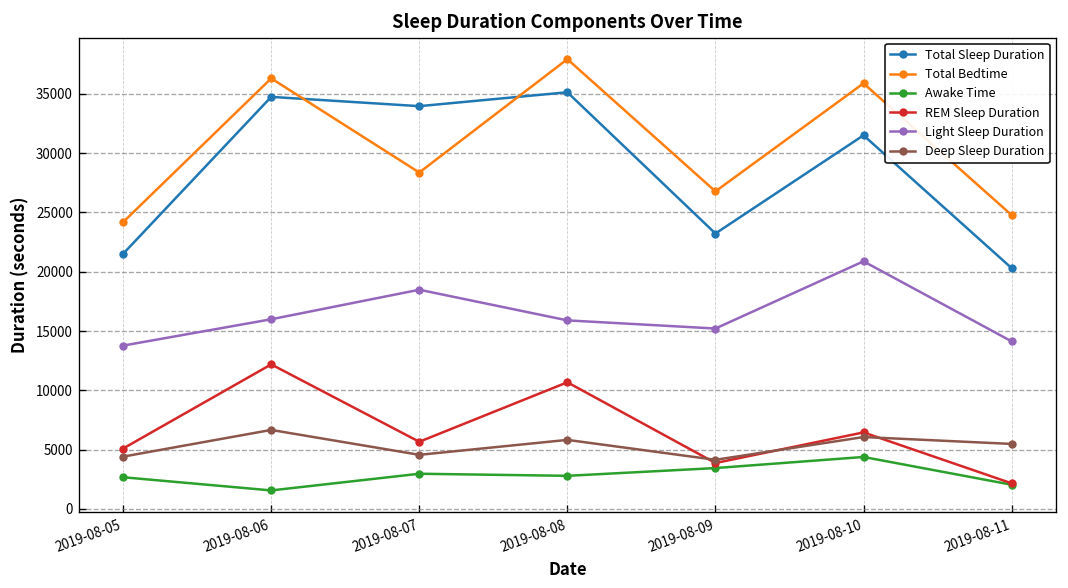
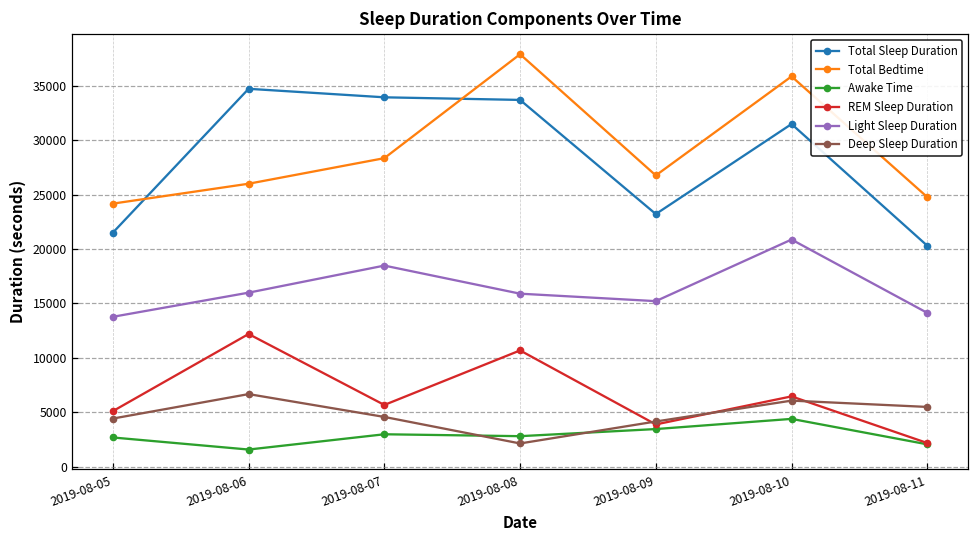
Total Bedtime, 2019-08-06: 36000 -> 26000
Total Sleep Duration, 2019-08-08: 35000 -> 34000
Deep Sleep Duration, 2019-08-08: 6000 -> 2000
